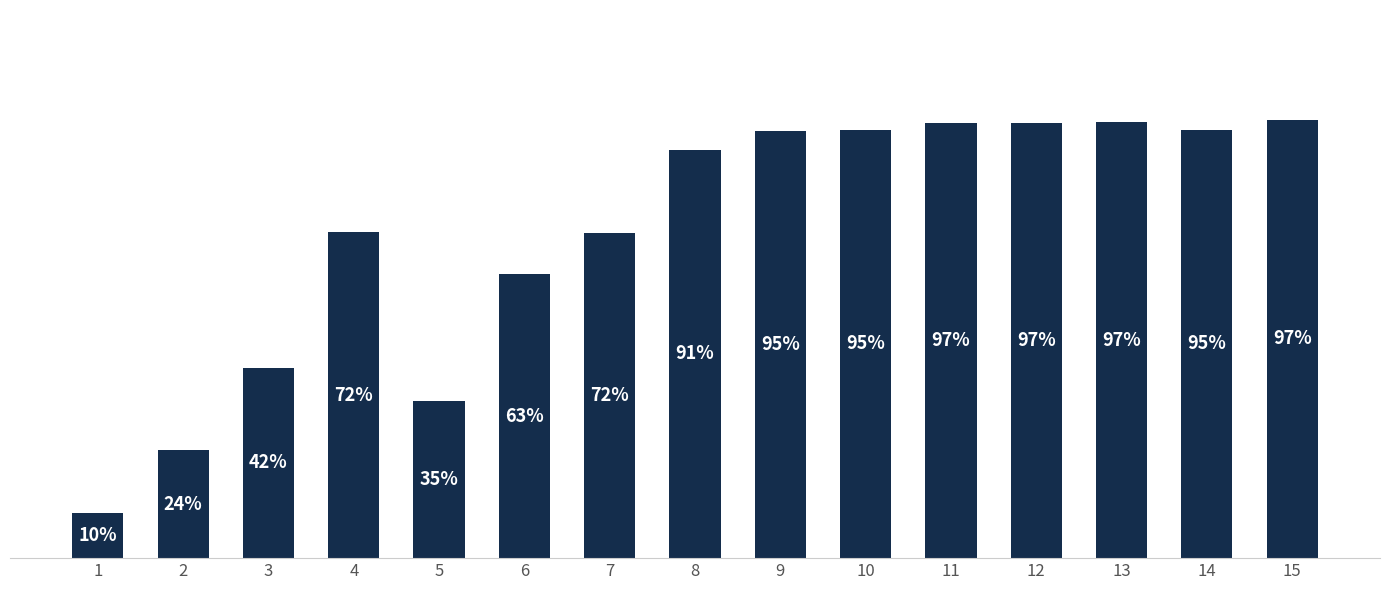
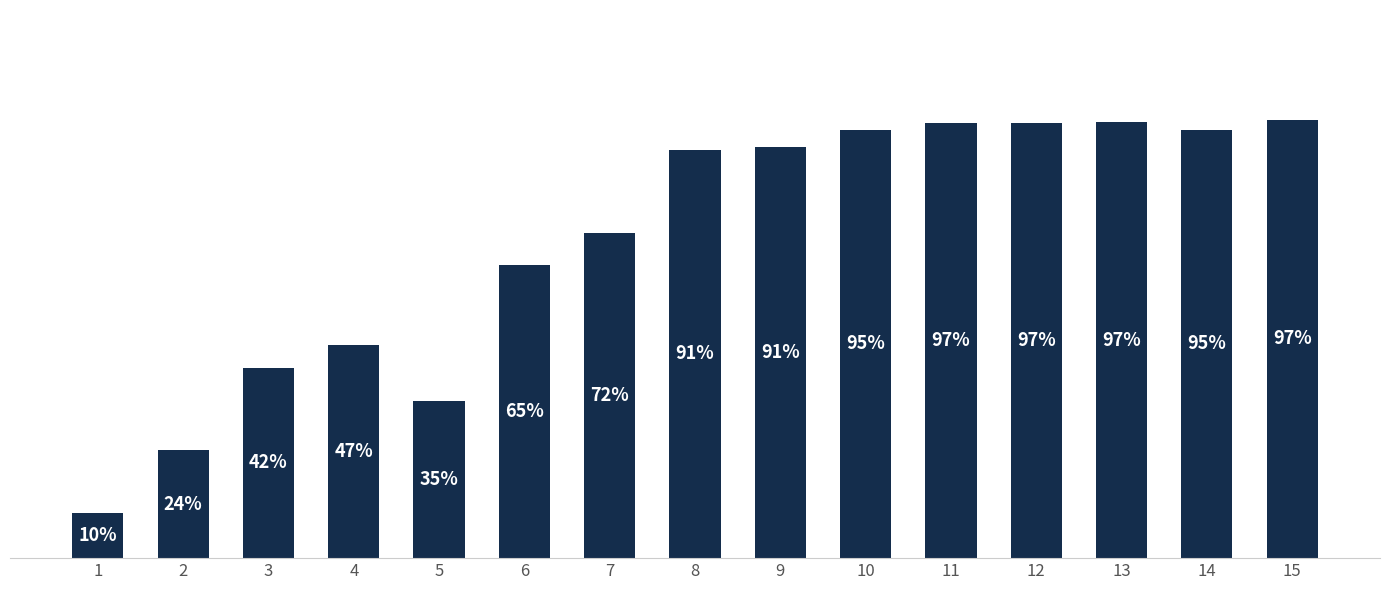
4: 72% -> 47%
6: 63% -> 65%
9: 95% -> 91%
